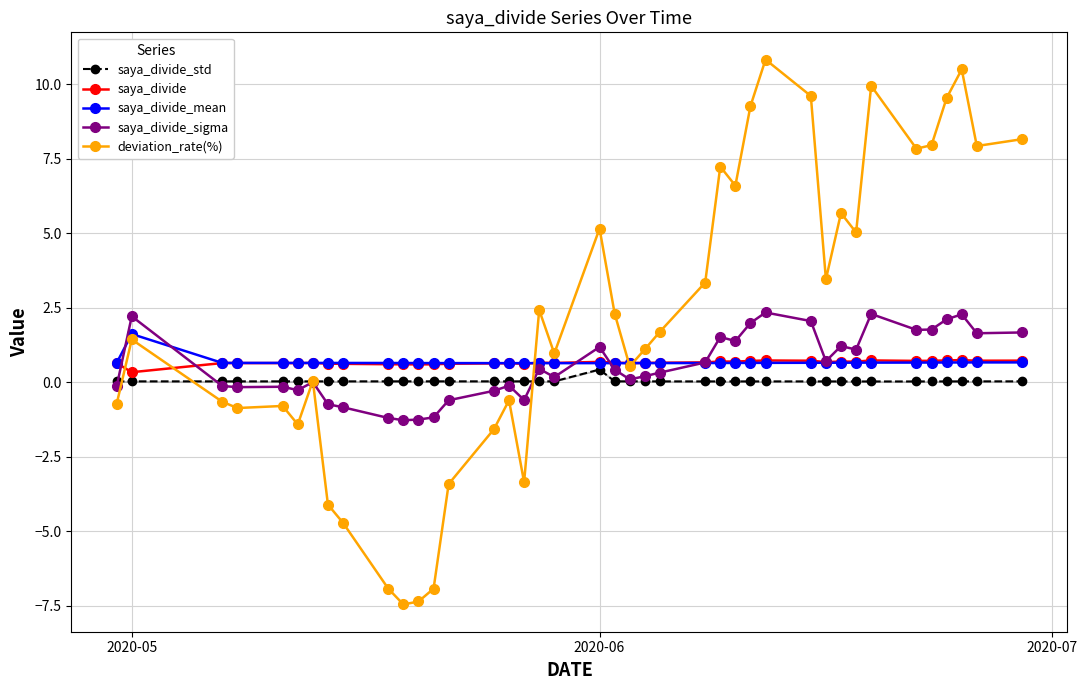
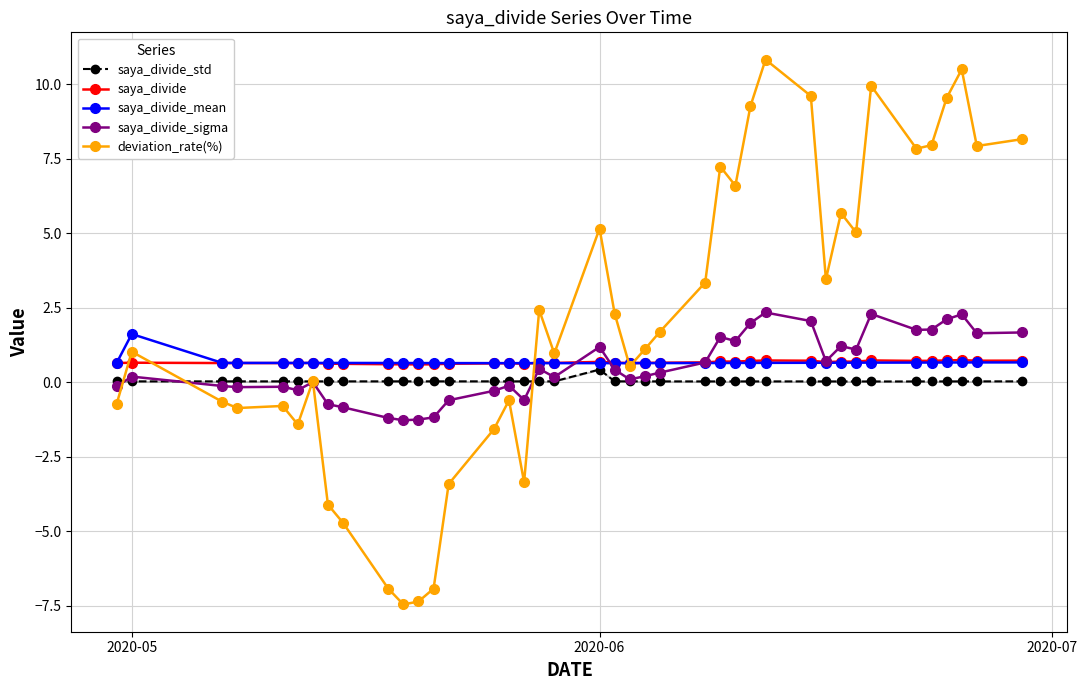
saya_divide, 2020-05: 0.3 -> 0.7
saya_divide_sigma, 2020-05: 2.2 -> 0.2
deviation_rate(%), 2020-05: 1.4 -> 1.0
